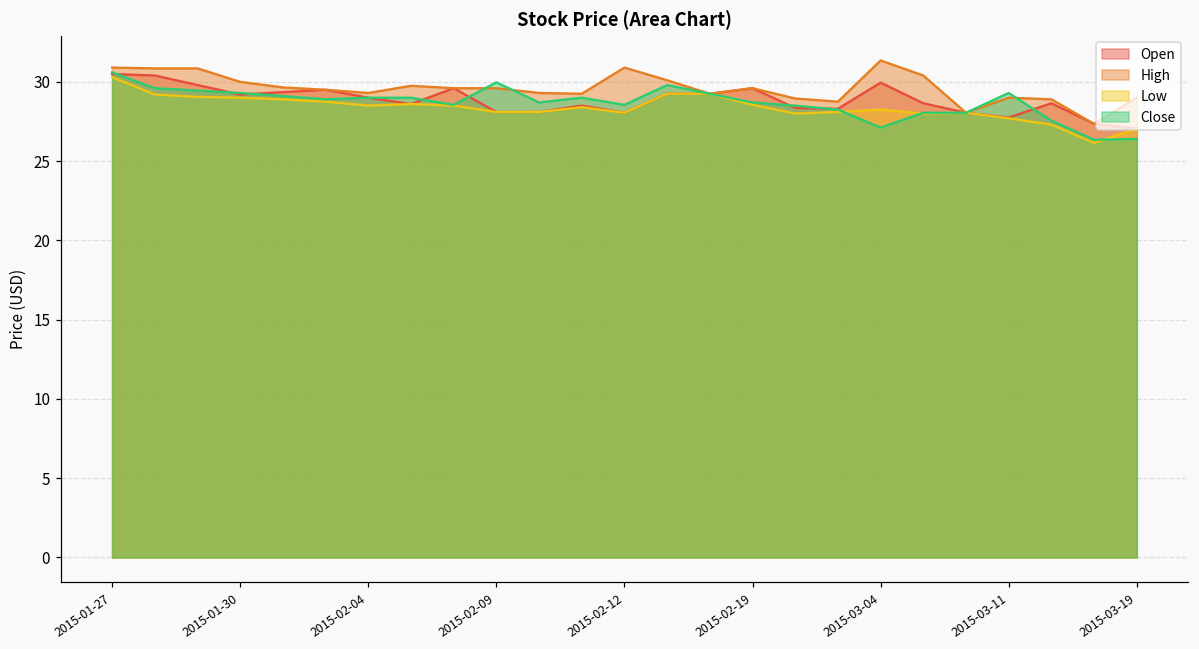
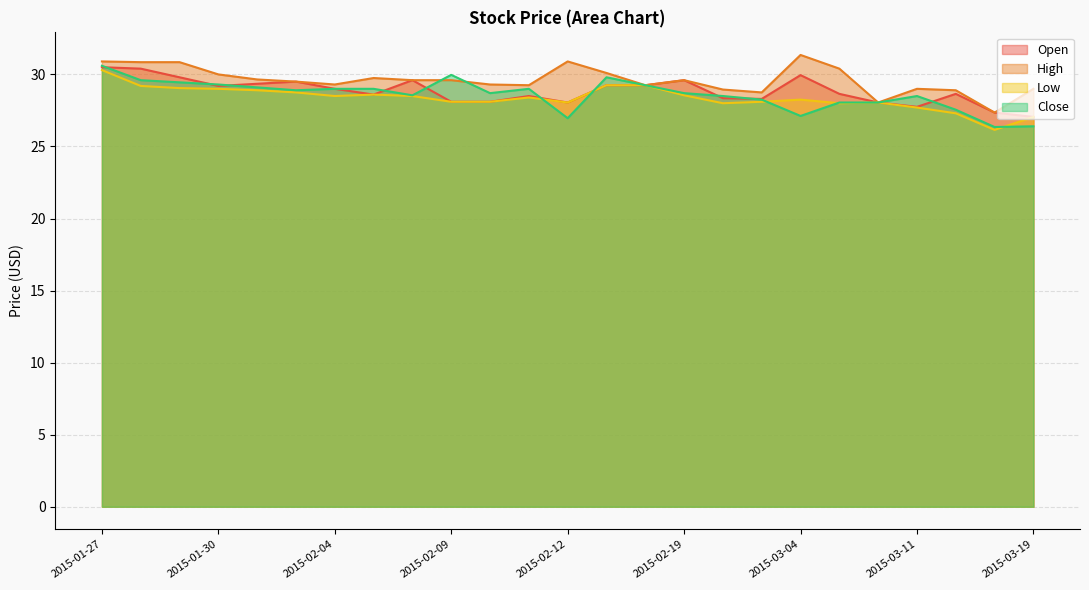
Close, 2015-02-12: 28.5 -> 27.0
Close, 2015-03-11: 29.3 -> 28.5
